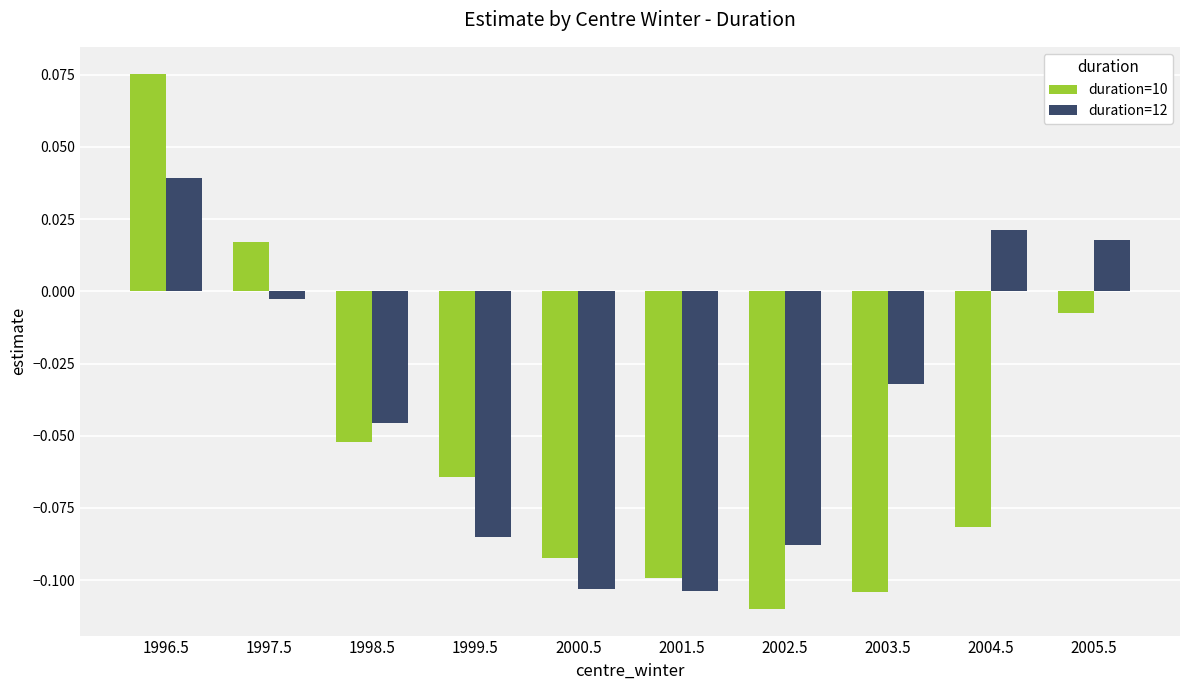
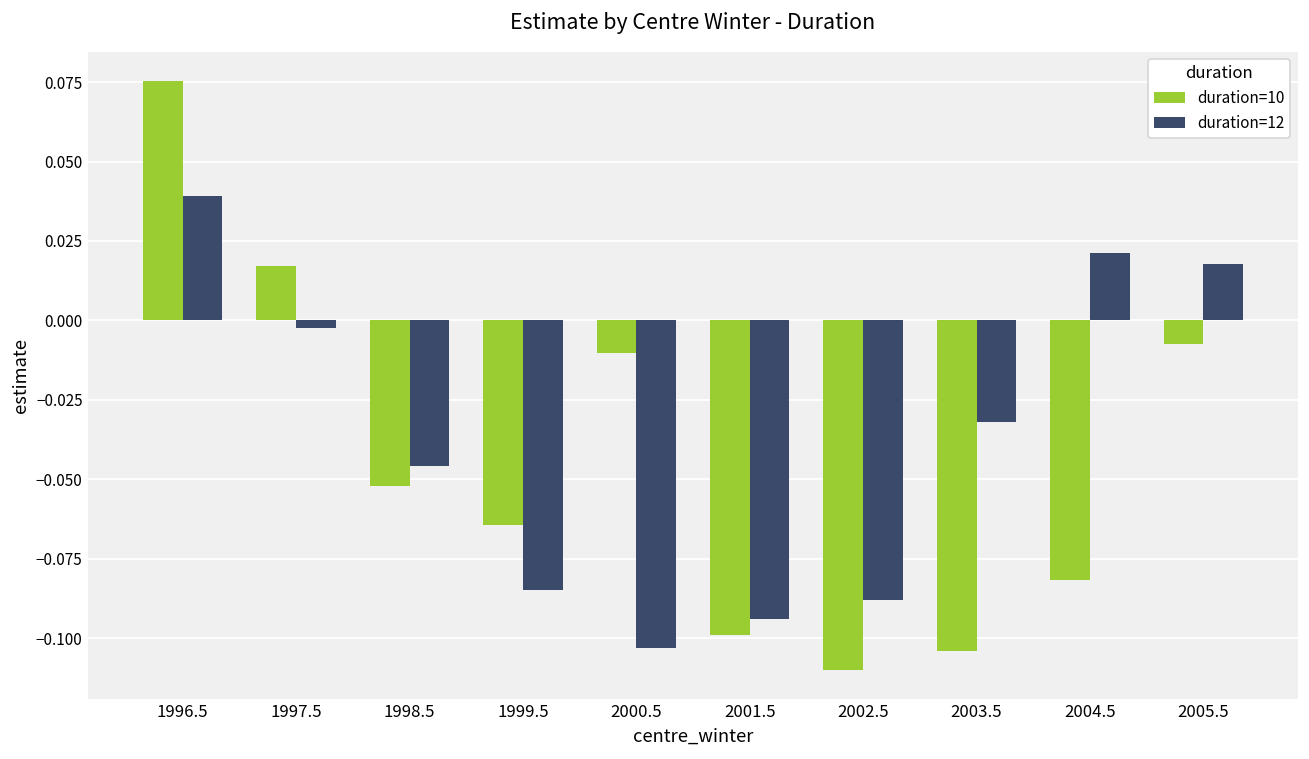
duration=10, 2000.5: -0.092 -> -0.010
duration=12, 2001.5: -0.104 -> -0.094
